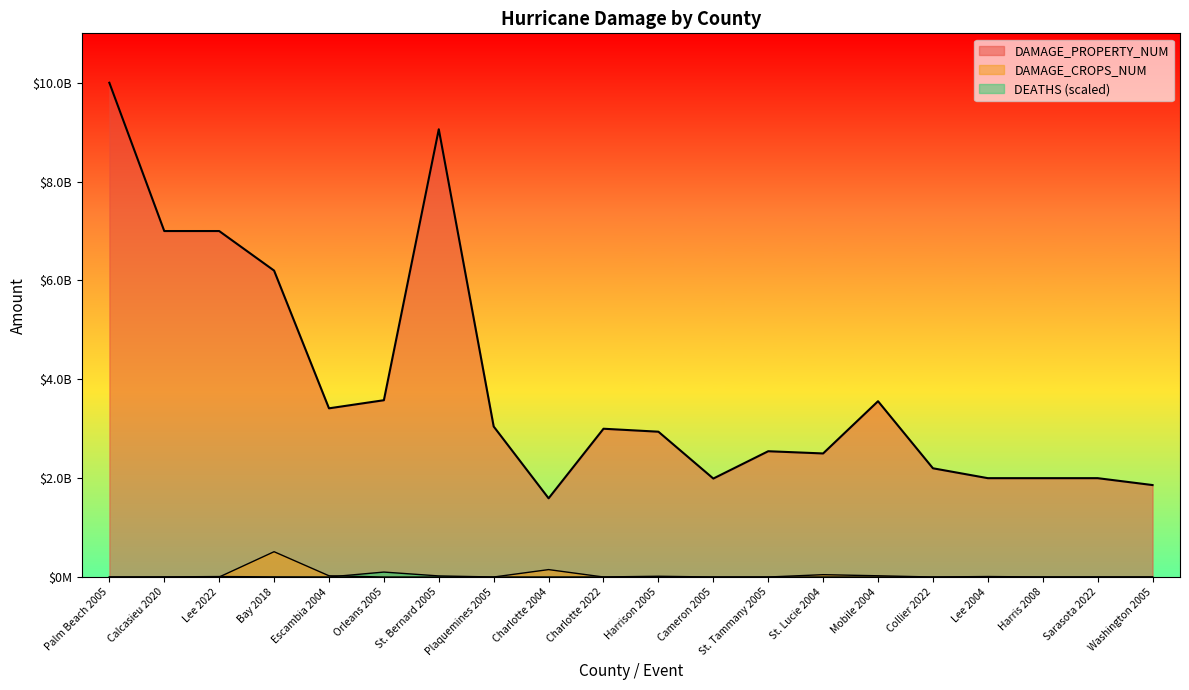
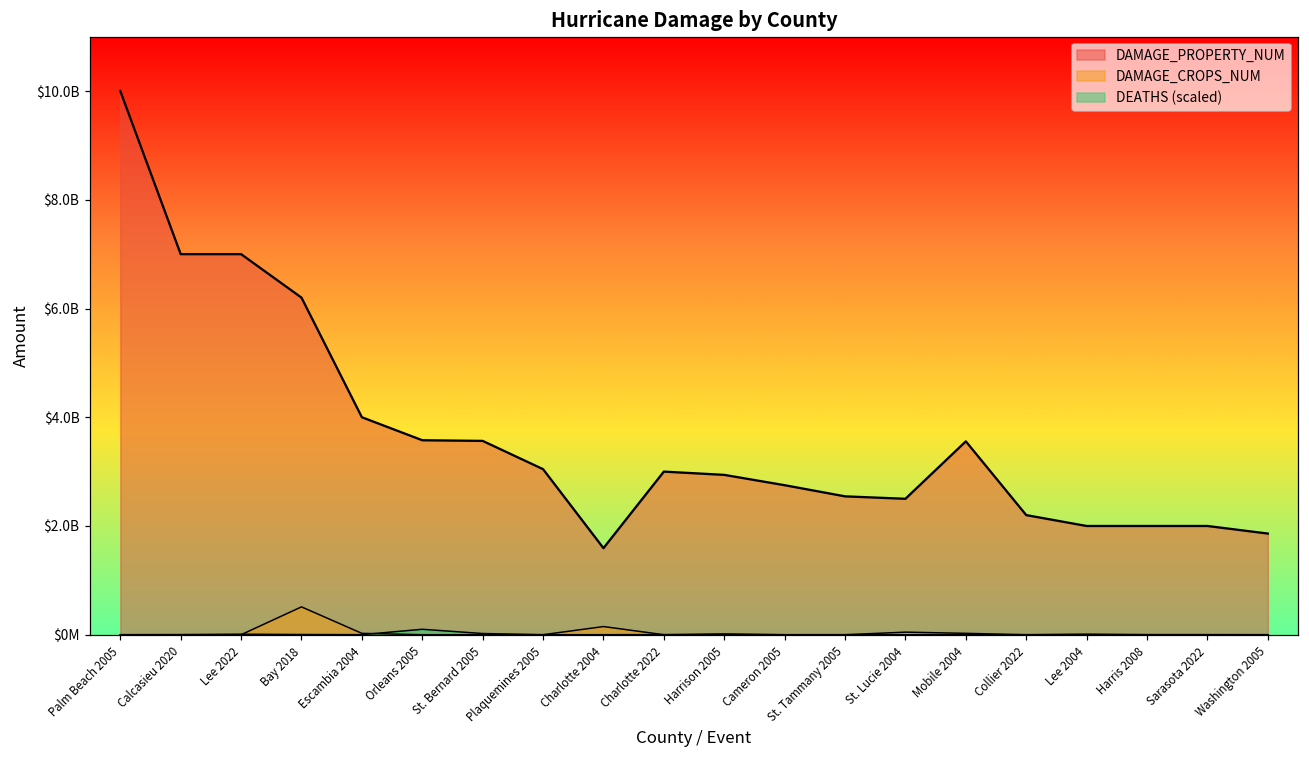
DAMAGE_PROPERTY_NUM, Escambia 2004: $3400000000 -> $4000000000
DAMAGE_PROPERTY_NUM, St. Bernard 2005: $9100000000 -> $3600000000
DAMAGE_PROPERTY_NUM, Cameron 2005: $2000000000 -> $2800000000
